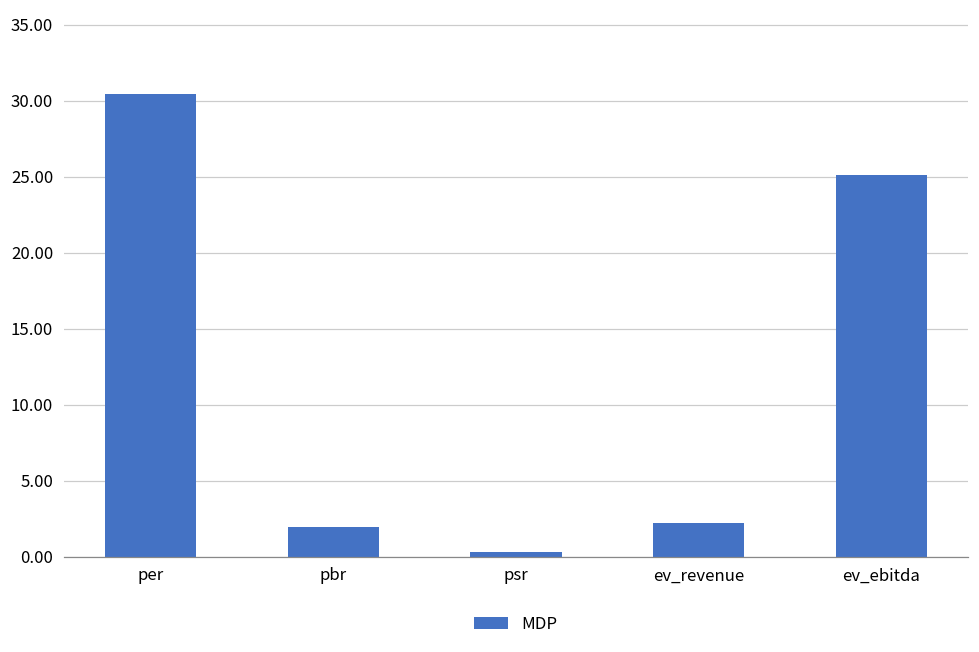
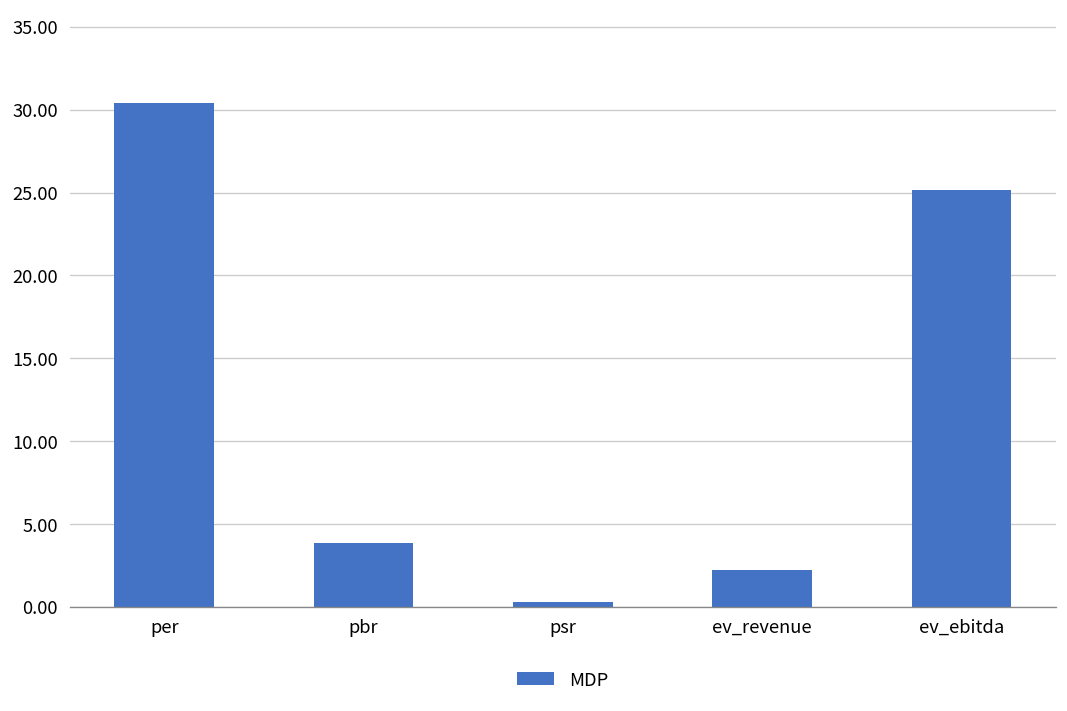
pbr: 2.0 -> 3.8
